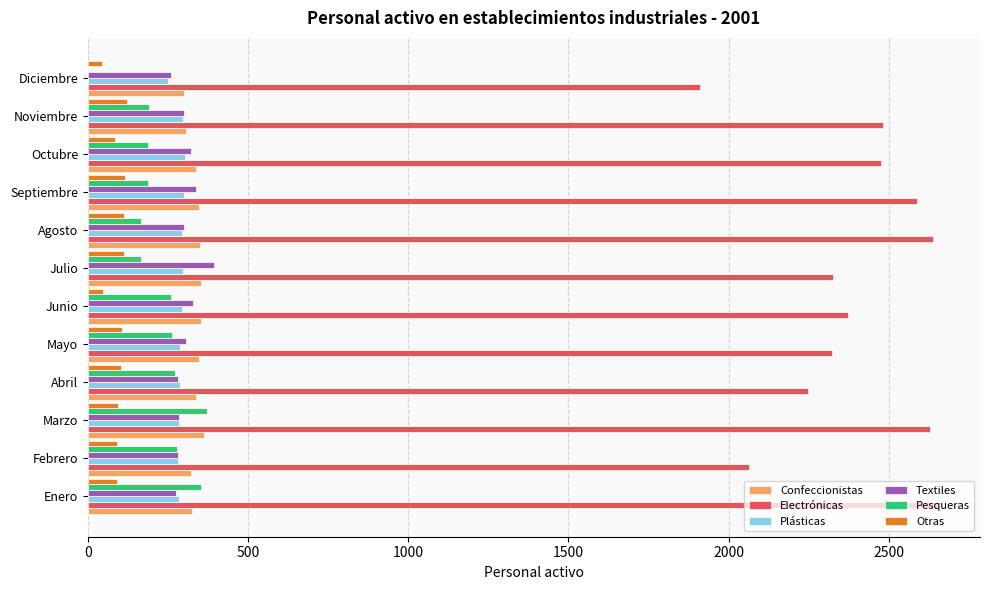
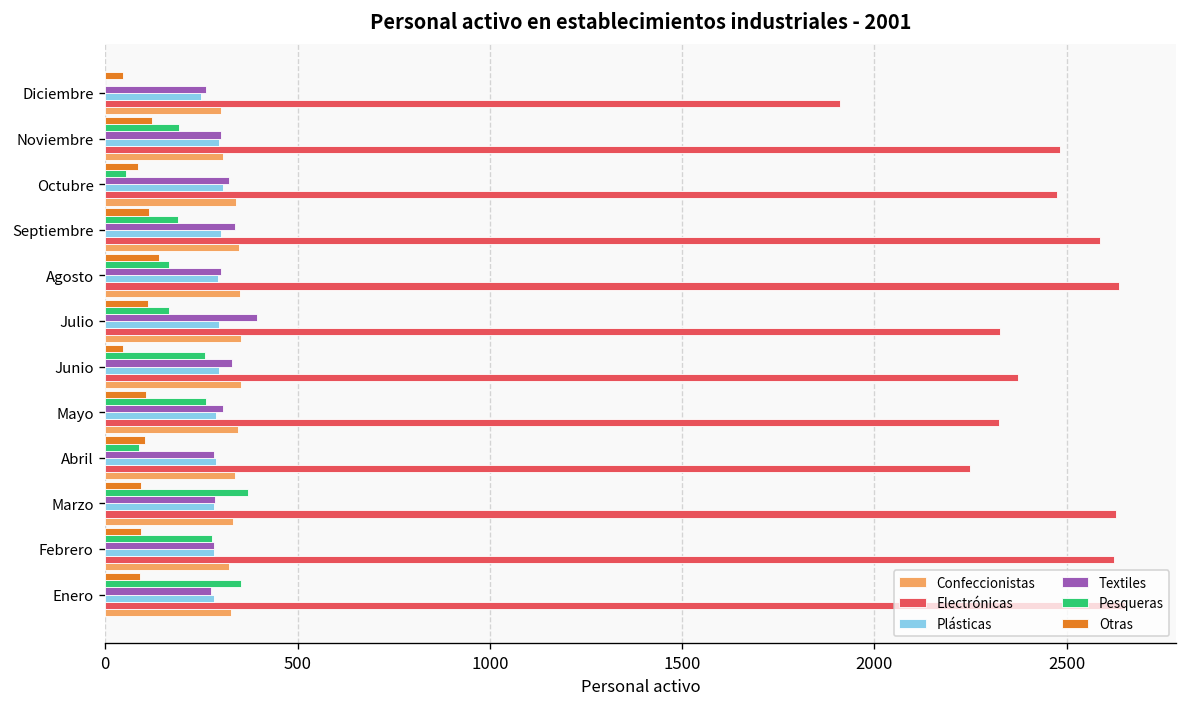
Pesqueras, Octubre: 190 -> 50
Otras, Agosto: 110 -> 140
Pesqueras, Abril: 270 -> 90
Confeccionistas, Marzo: 360 -> 330
Electrónicas, Febrero: 2060 -> 2620
